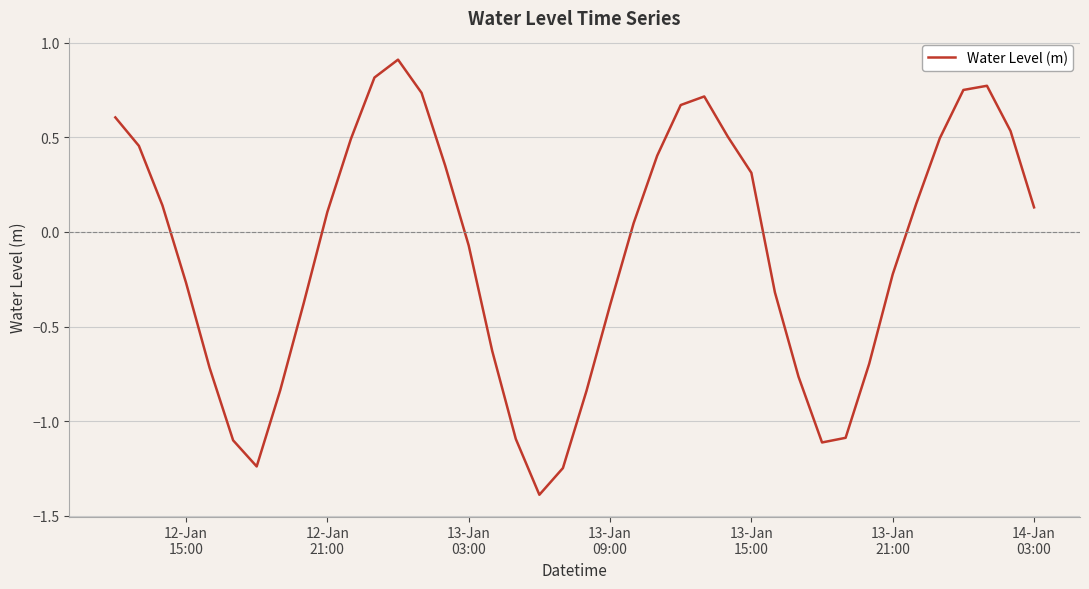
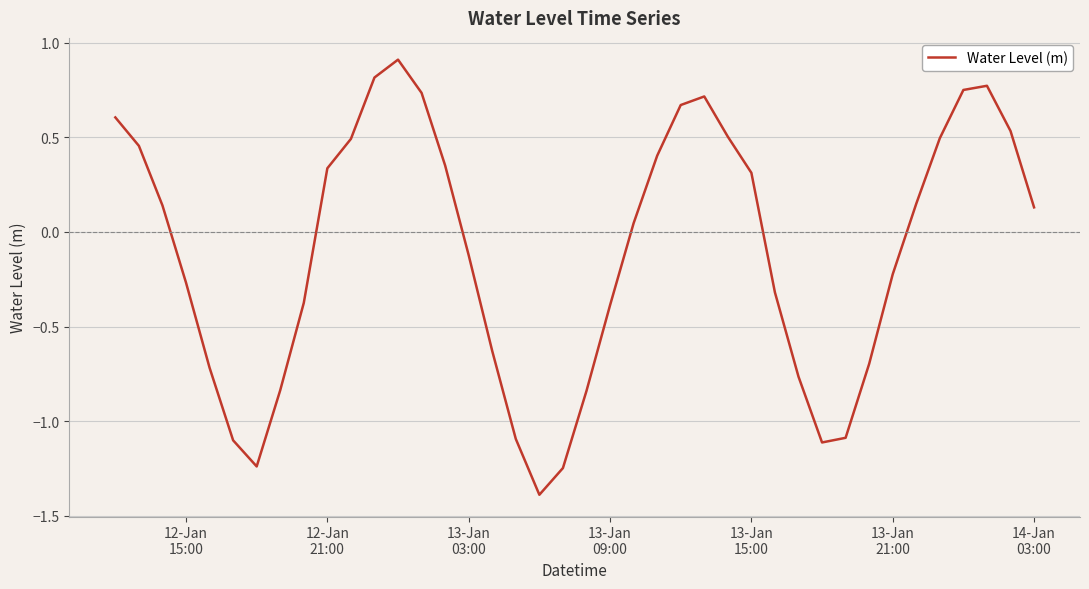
12-Jan 21:00: 0.11 -> 0.34
13-Jan 03:00: -0.07 -> -0.12
